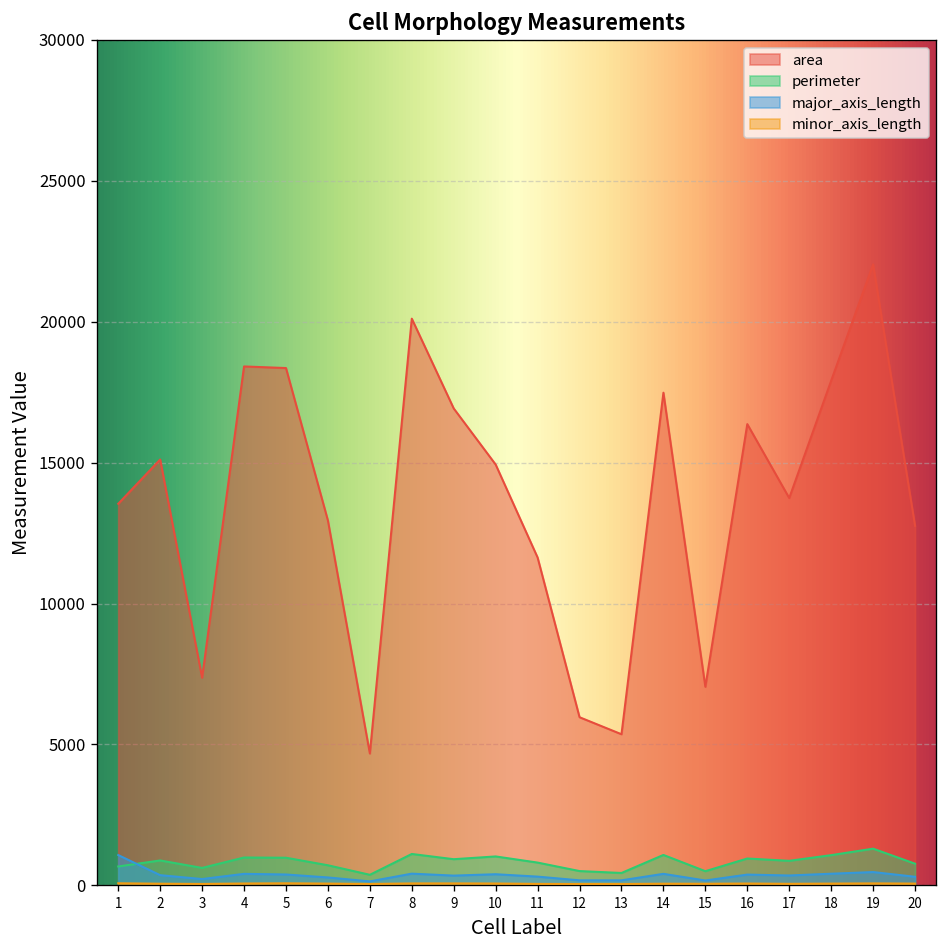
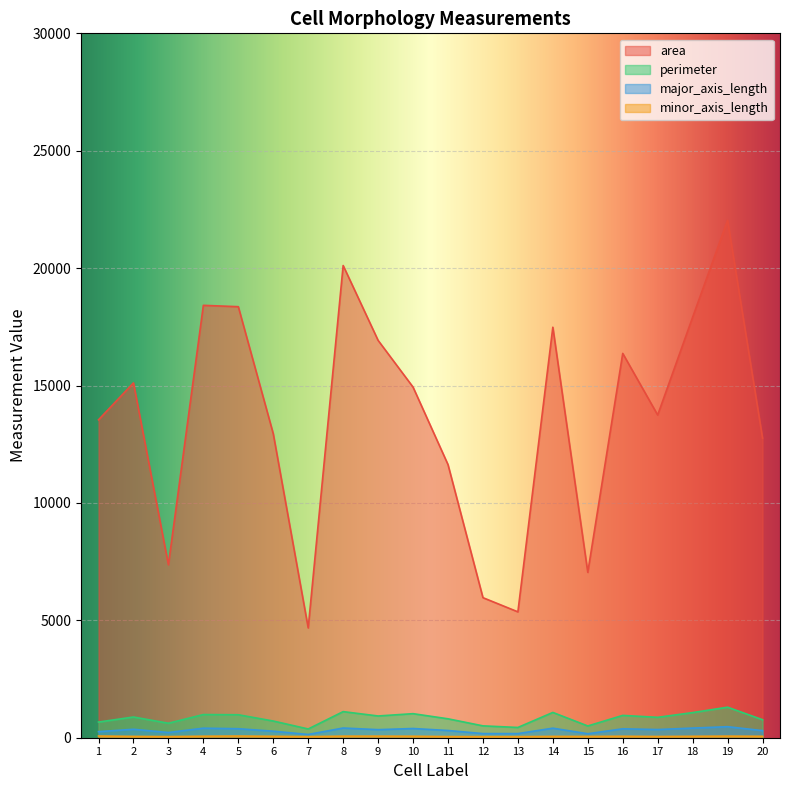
major_axis_length, 1: 1100 -> 300
